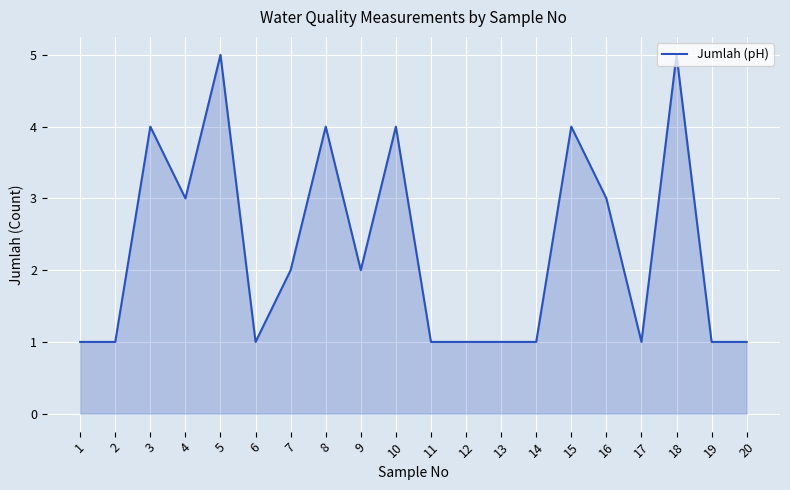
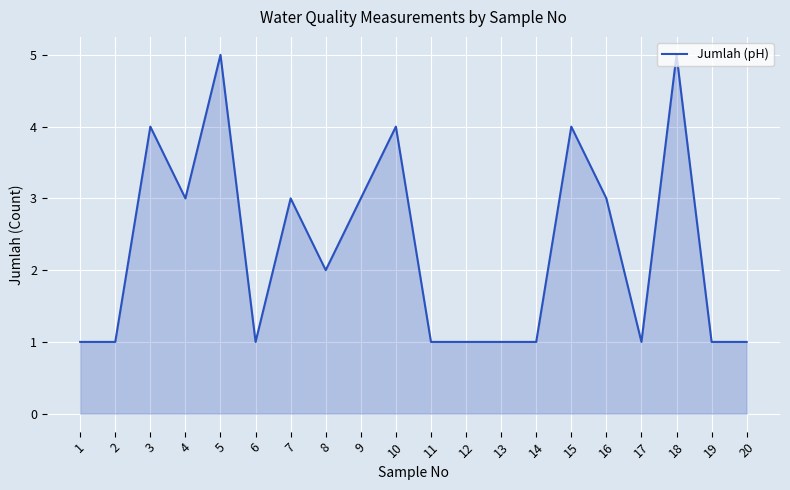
7: 2 -> 3
8: 4 -> 2
9: 2 -> 3
